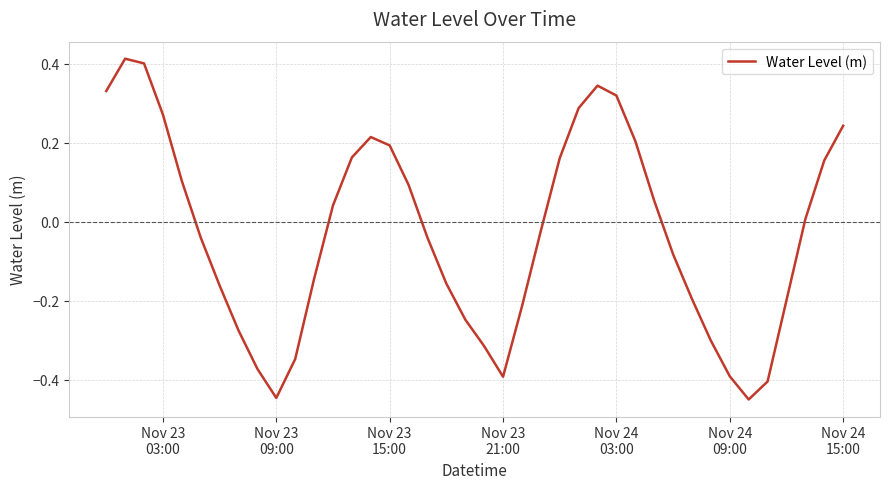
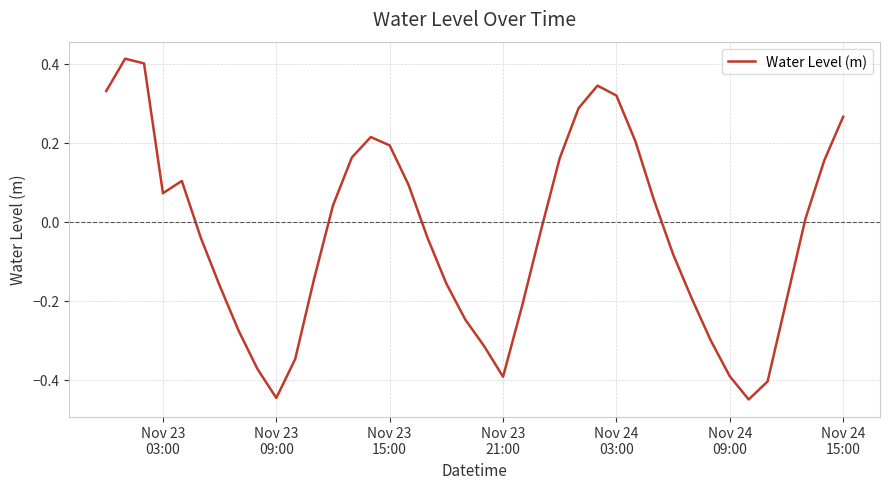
Nov 23 03:00: 0.27 -> 0.07
Nov 24 15:00: 0.24 -> 0.27
